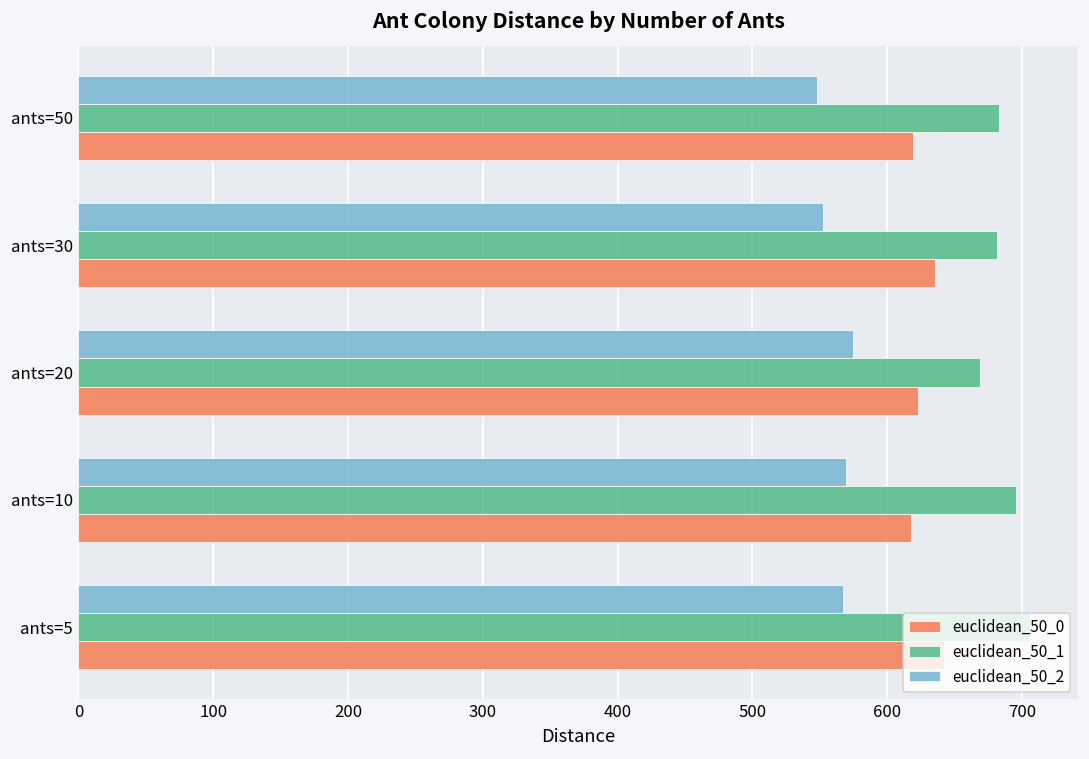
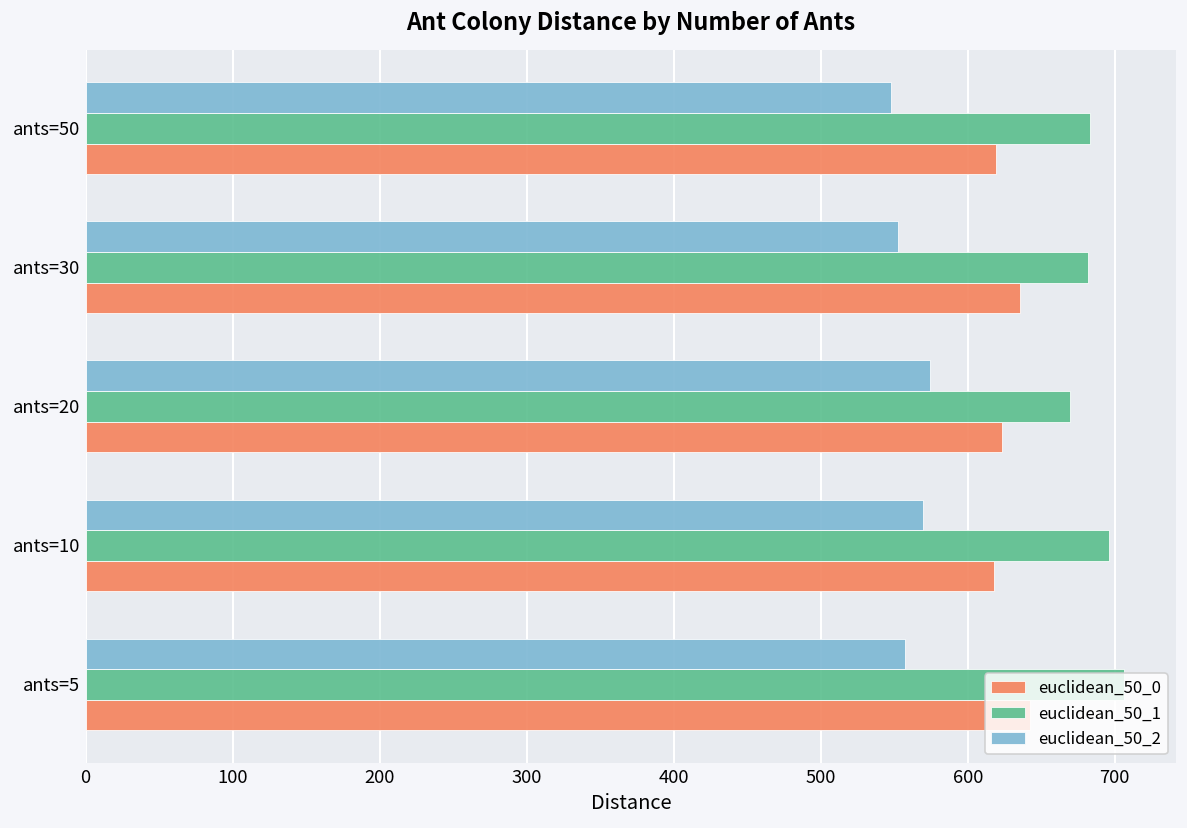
euclidean_50_2, ants=5: 567 -> 558
